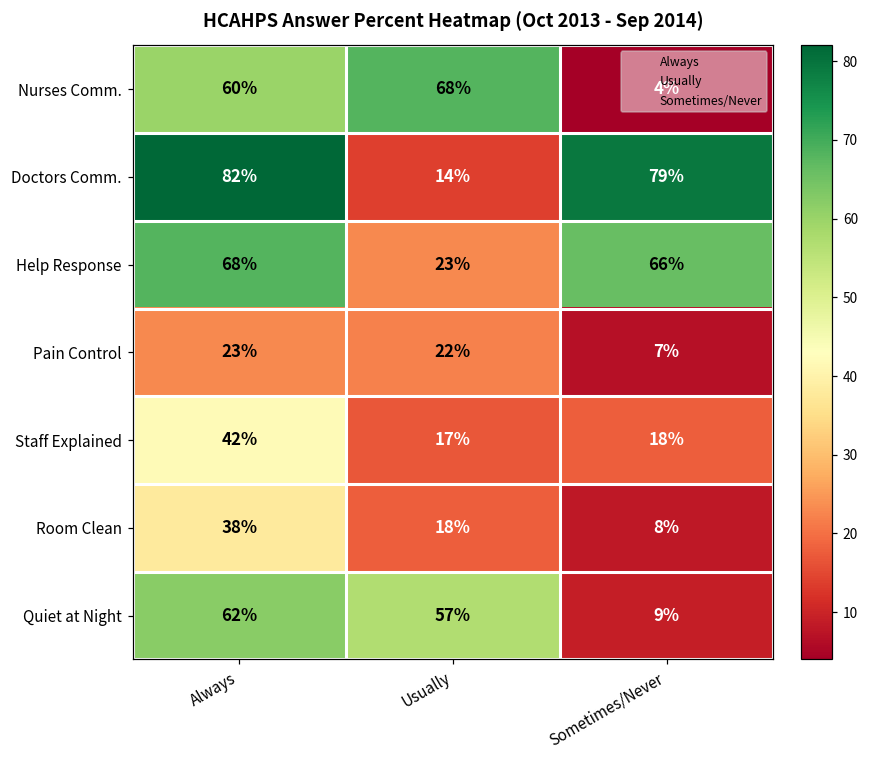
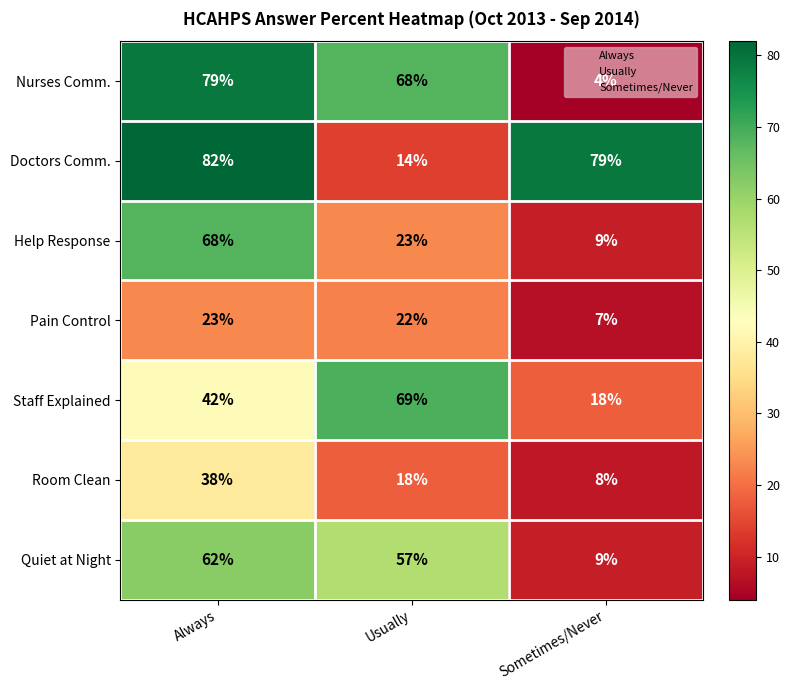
Nurses Comm., Always: 60% -> 79%
Help Response, Sometimes/Never: 66% -> 9%
Staff Explained, Usually: 17% -> 69%
